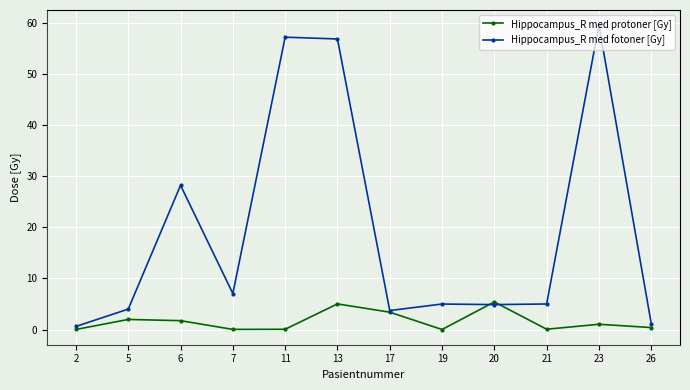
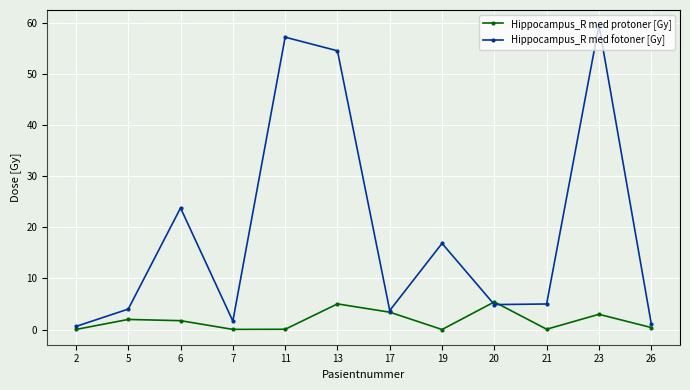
Hippocampus_R med fotoner [Gy], 6: 28 -> 24
Hippocampus_R med fotoner [Gy], 7: 7 -> 2
Hippocampus_R med fotoner [Gy], 13: 57 -> 54
Hippocampus_R med fotoner [Gy], 19: 5 -> 17
Hippocampus_R med protoner [Gy], 23: 1 -> 3
